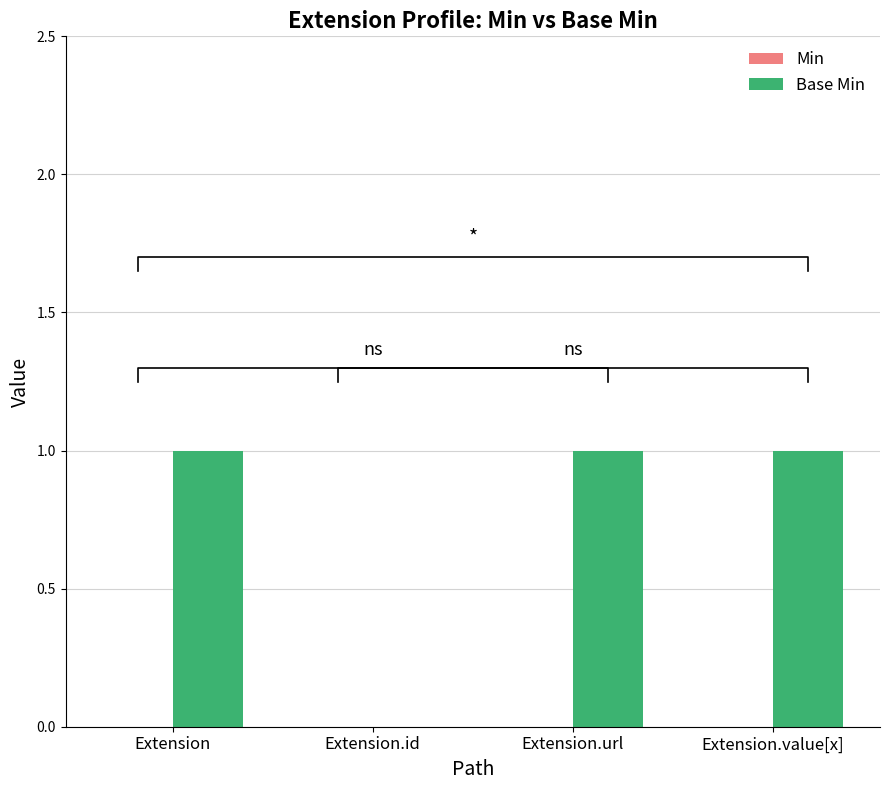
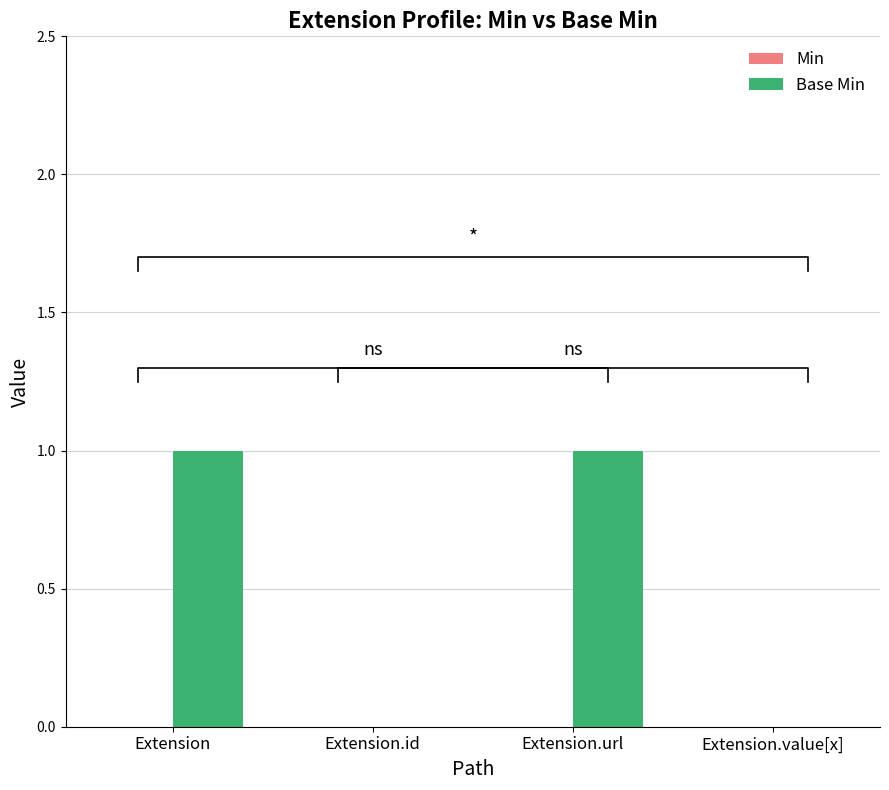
Base Min, Extension.value[x]: 1 -> 0
